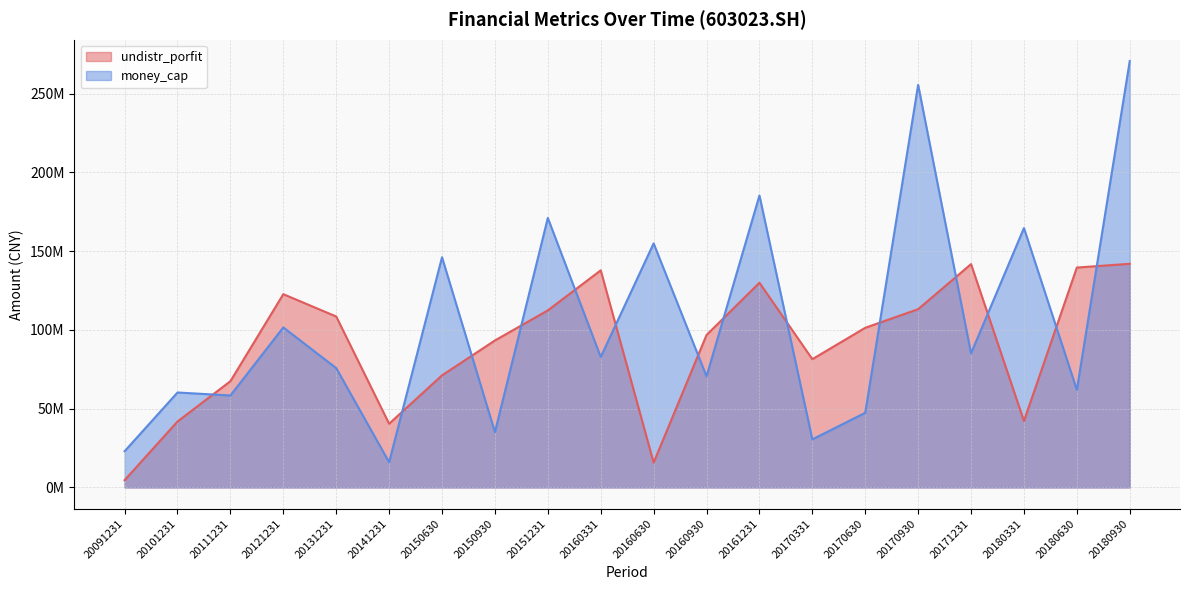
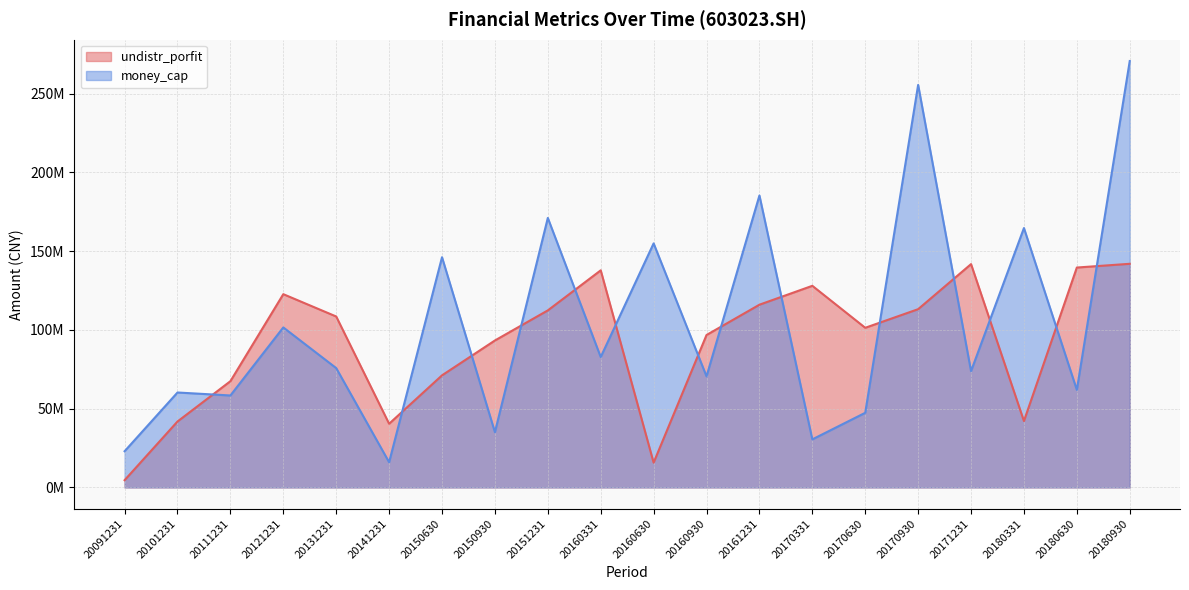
undistr_porfit, 20161231: 130000000 -> 116000000
undistr_porfit, 20170331: 81000000 -> 128000000
money_cap, 20171231: 85000000 -> 74000000
